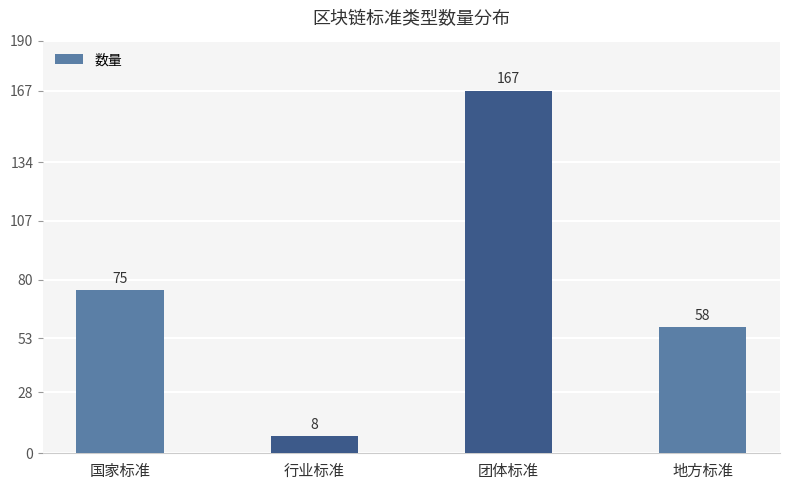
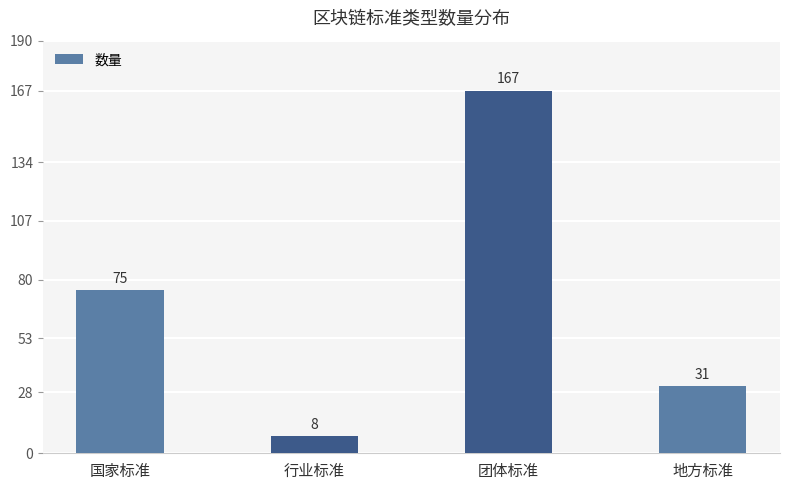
地方标准: 58 -> 31
